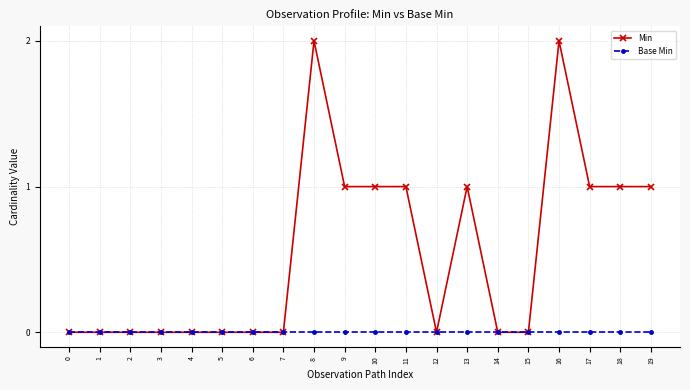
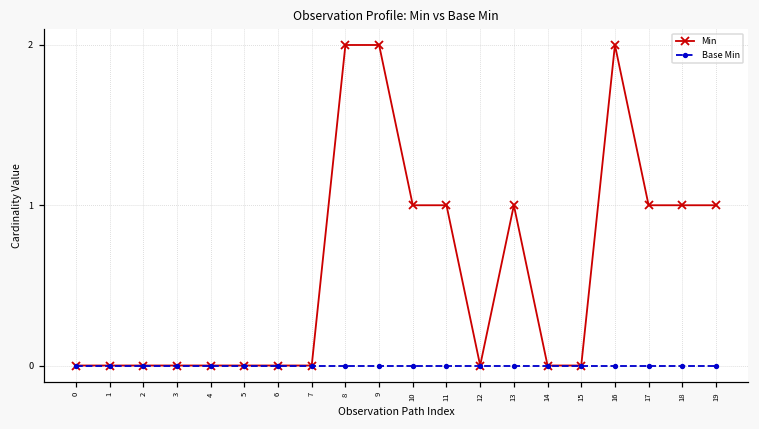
Min, 9: 1 -> 2
